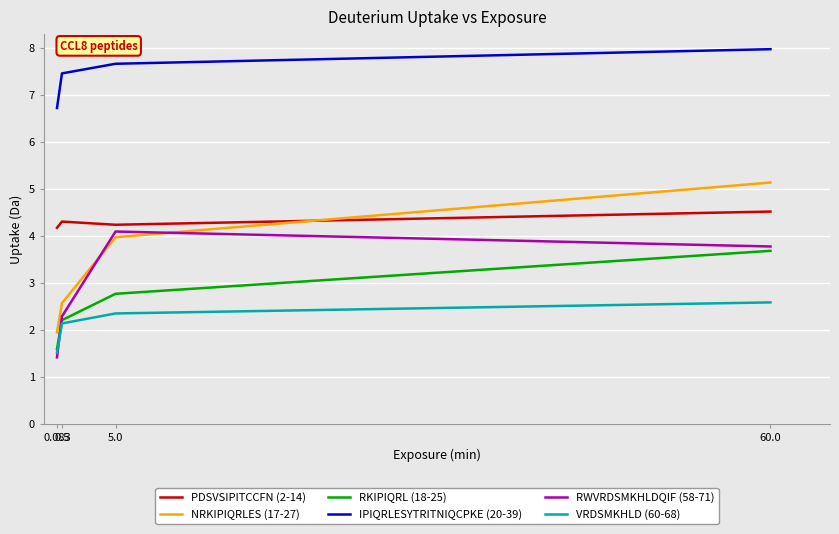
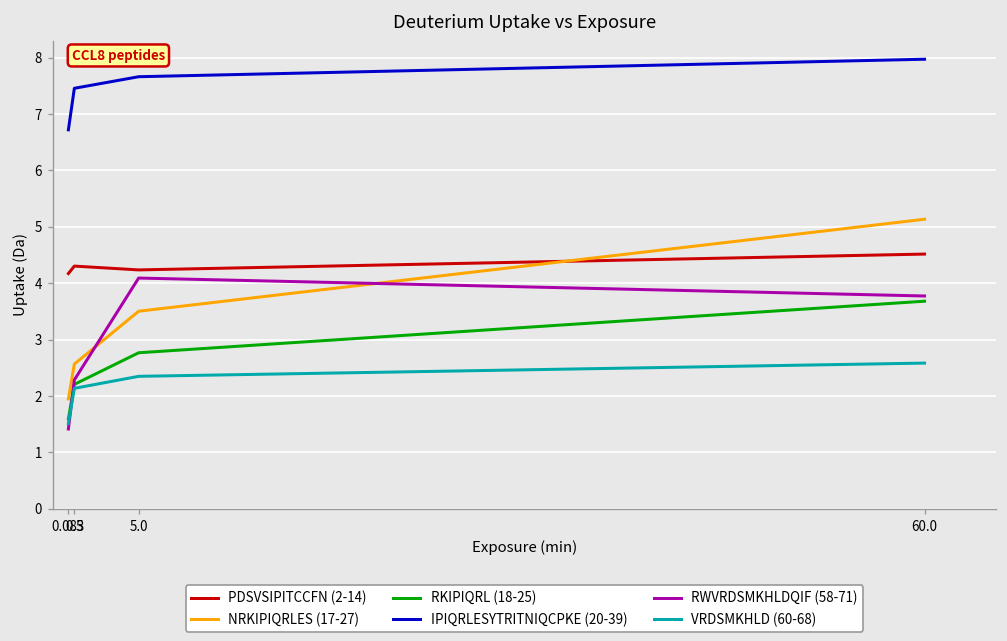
NRKIPIQRLES (17-27), 5.0: 4.0 -> 3.5
